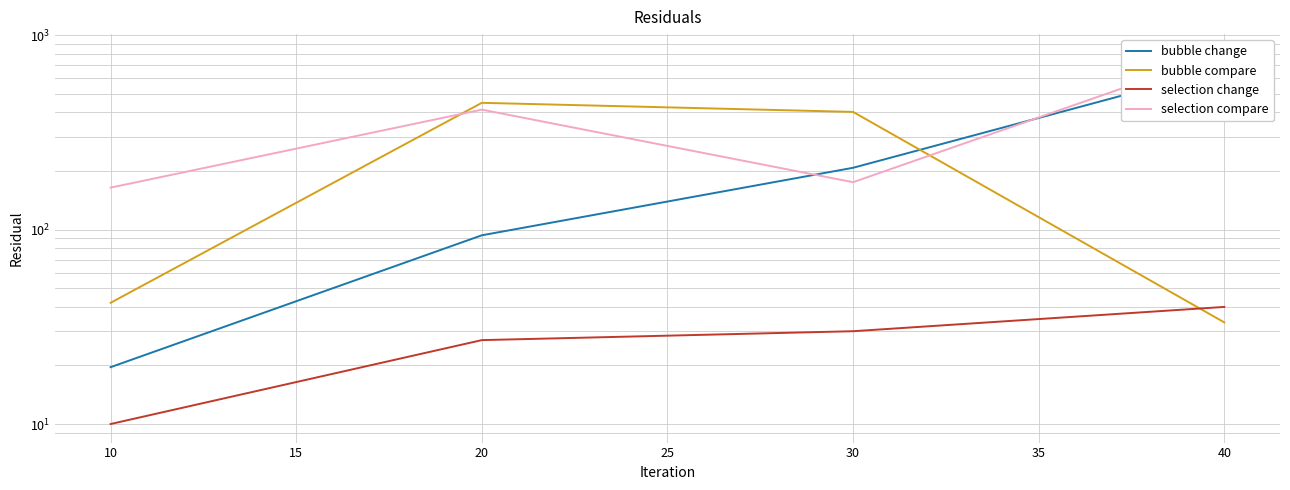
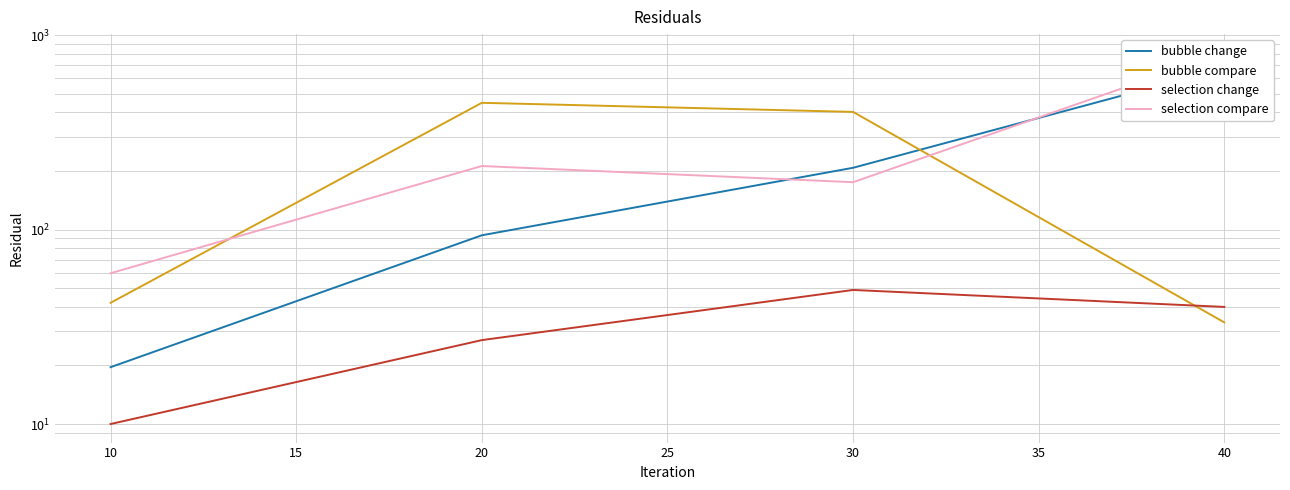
selection compare, 10: 160 -> 60
selection compare, 20: 410 -> 210
selection change, 30: 30 -> 49
